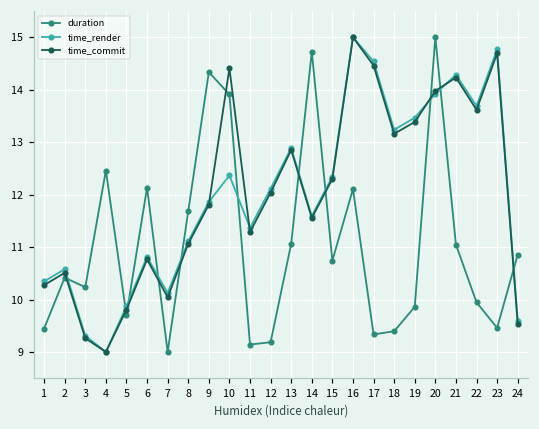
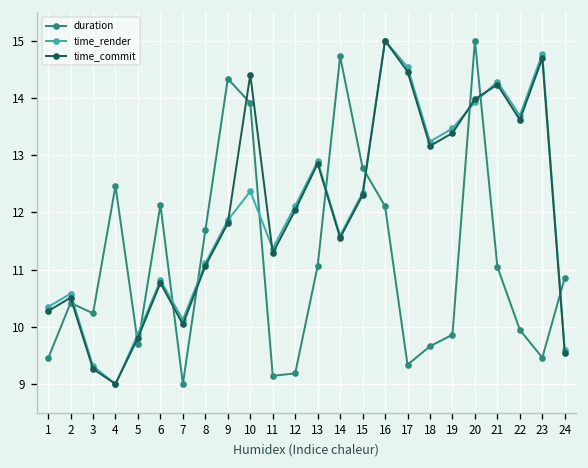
duration, 15: 10.7 -> 12.8
duration, 18: 9.4 -> 9.7
